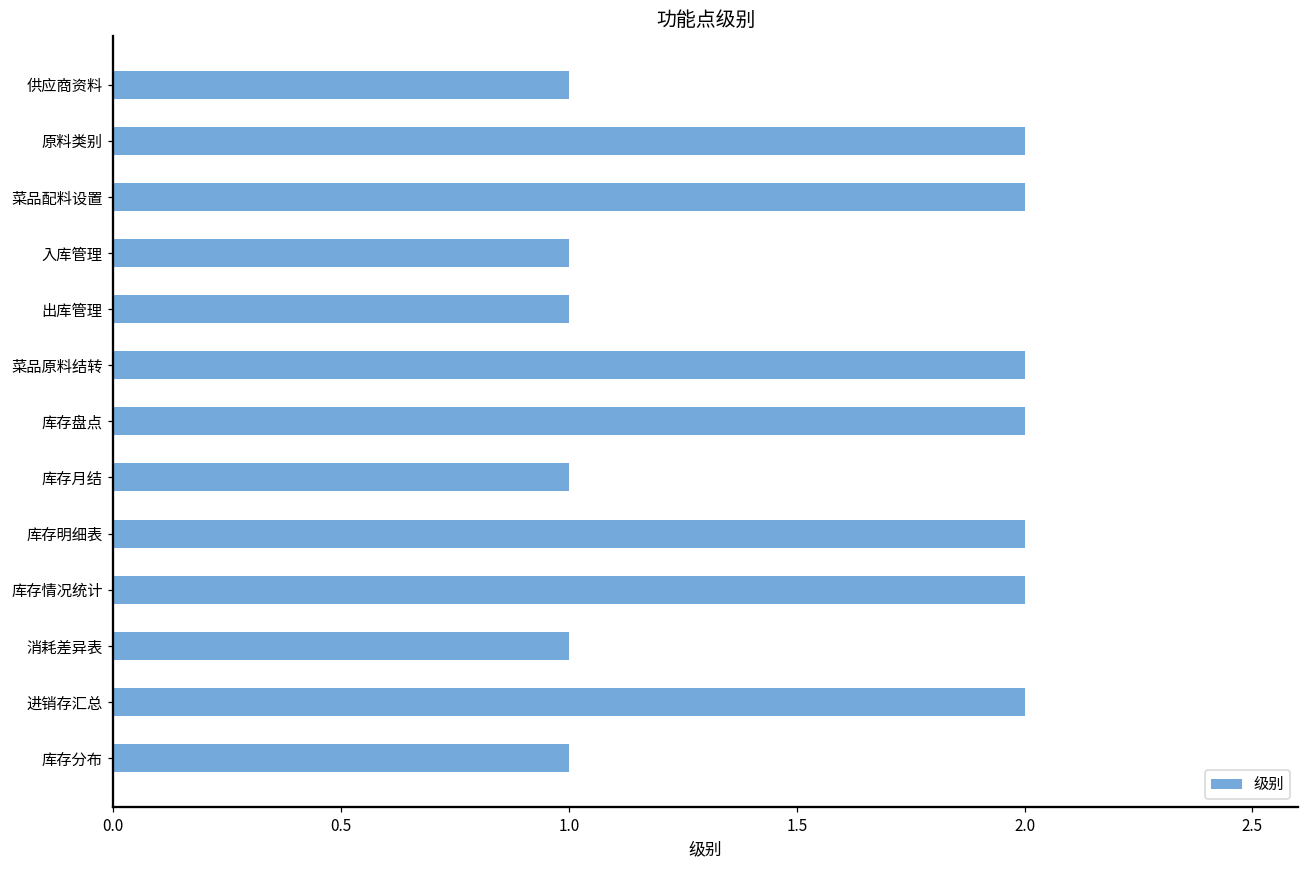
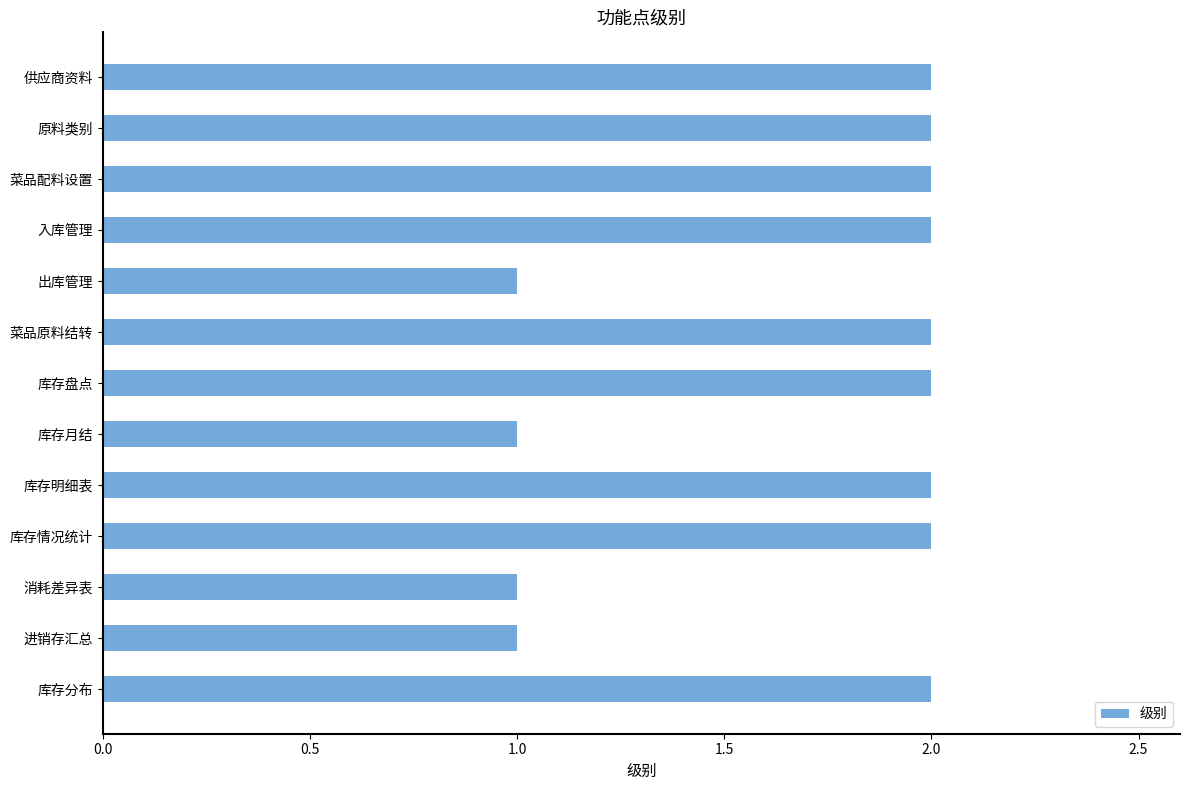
供应商资料: 1 -> 2
入库管理: 1 -> 2
进销存汇总: 2 -> 1
库存分布: 1 -> 2
